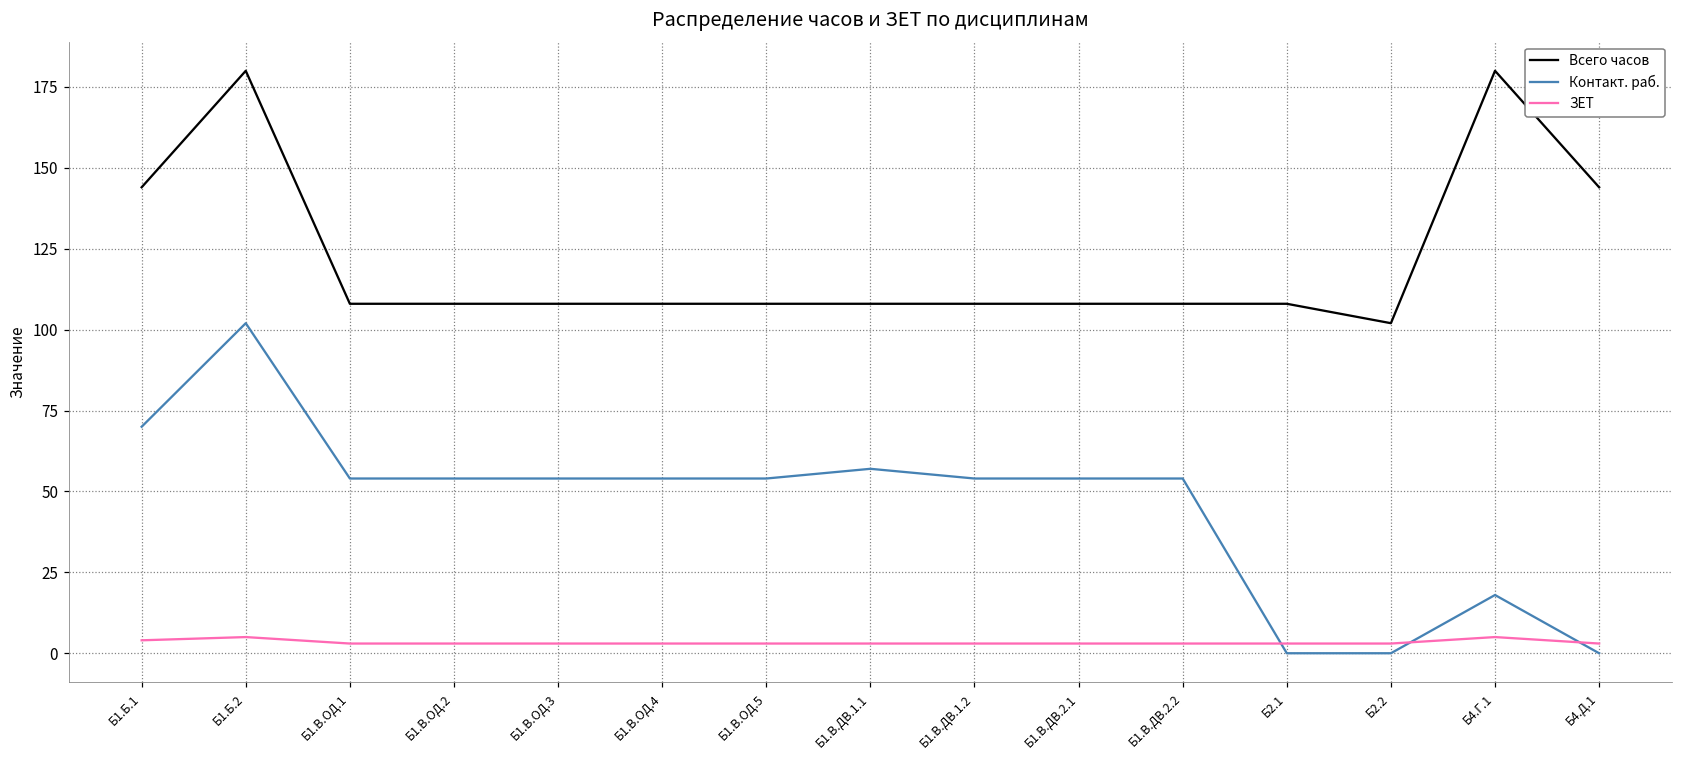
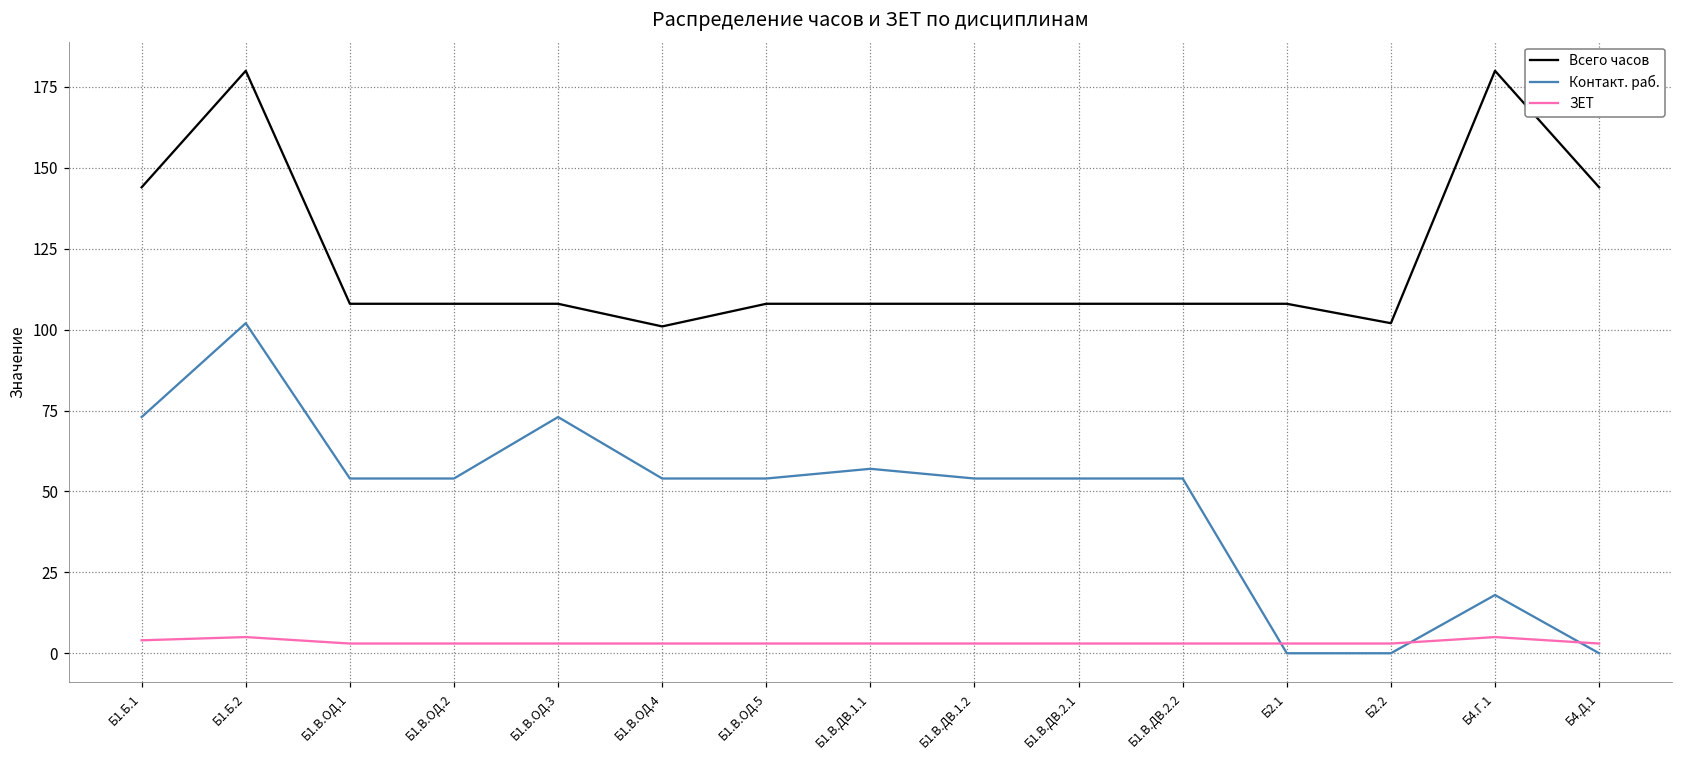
Контакт. раб., Б1.Б.1: 70 -> 73
Контакт. раб., Б1.В.ОД.3: 54 -> 73
Всего часов, Б1.В.ОД.4: 108 -> 101
